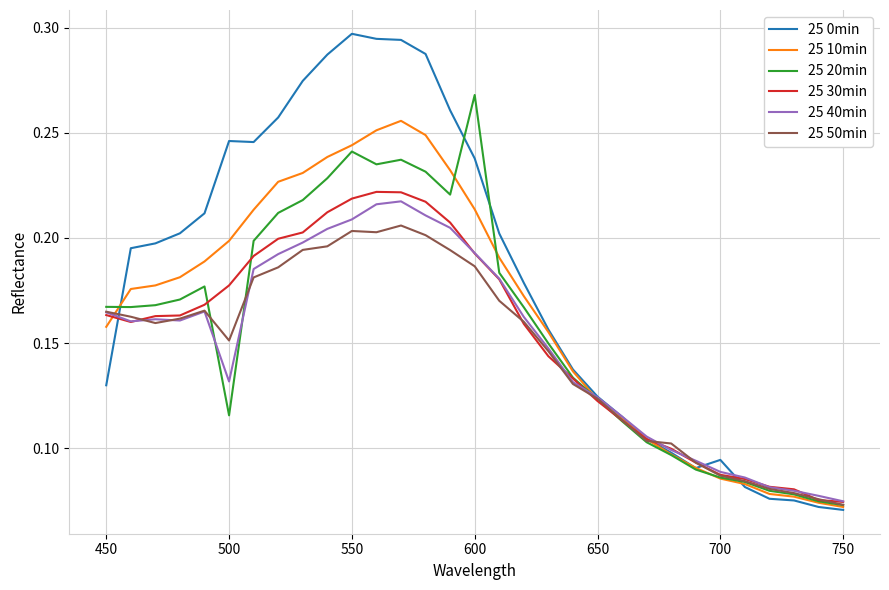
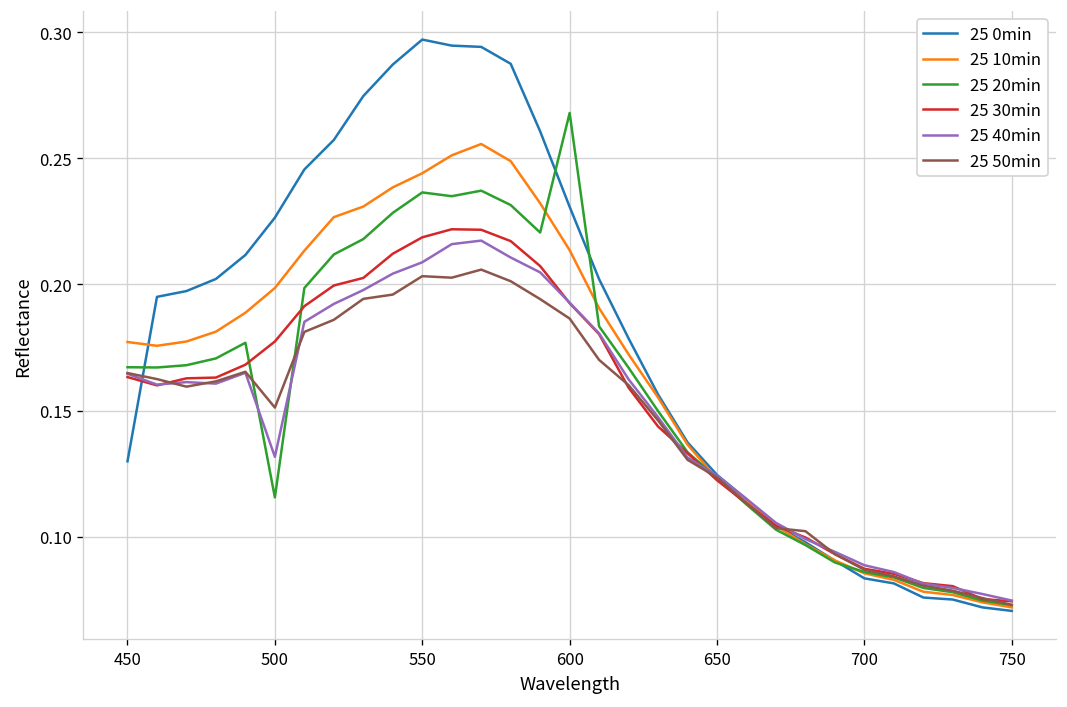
25 10min, 450: 0.158 -> 0.177
25 0min, 500: 0.246 -> 0.227
25 20min, 550: 0.241 -> 0.237
25 0min, 600: 0.238 -> 0.231
25 0min, 700: 0.094 -> 0.084
